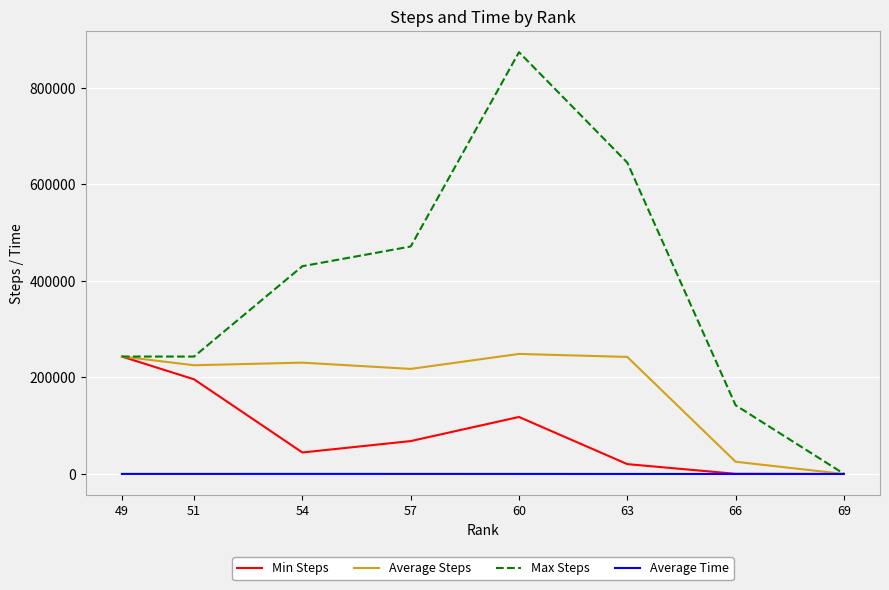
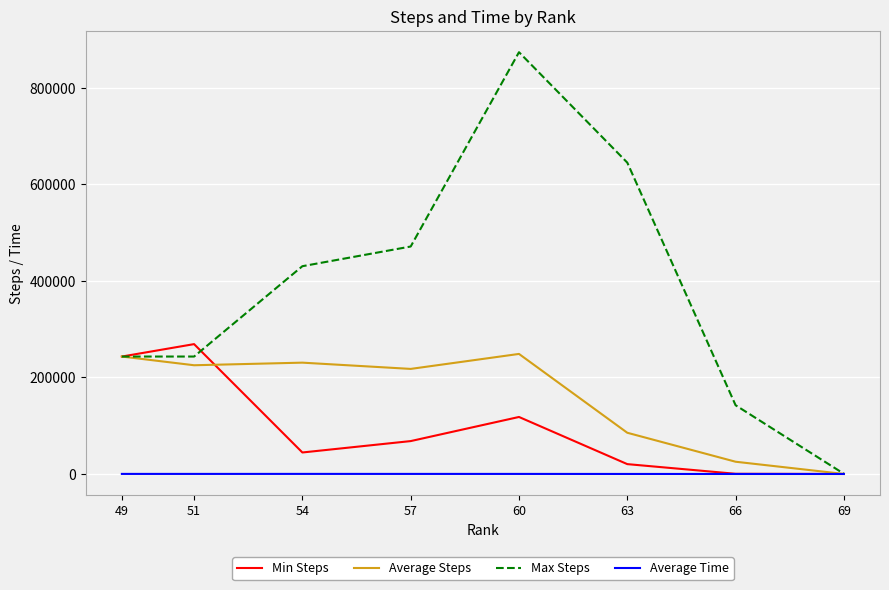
Min Steps, 51: 200000 -> 270000
Average Steps, 63: 240000 -> 90000
